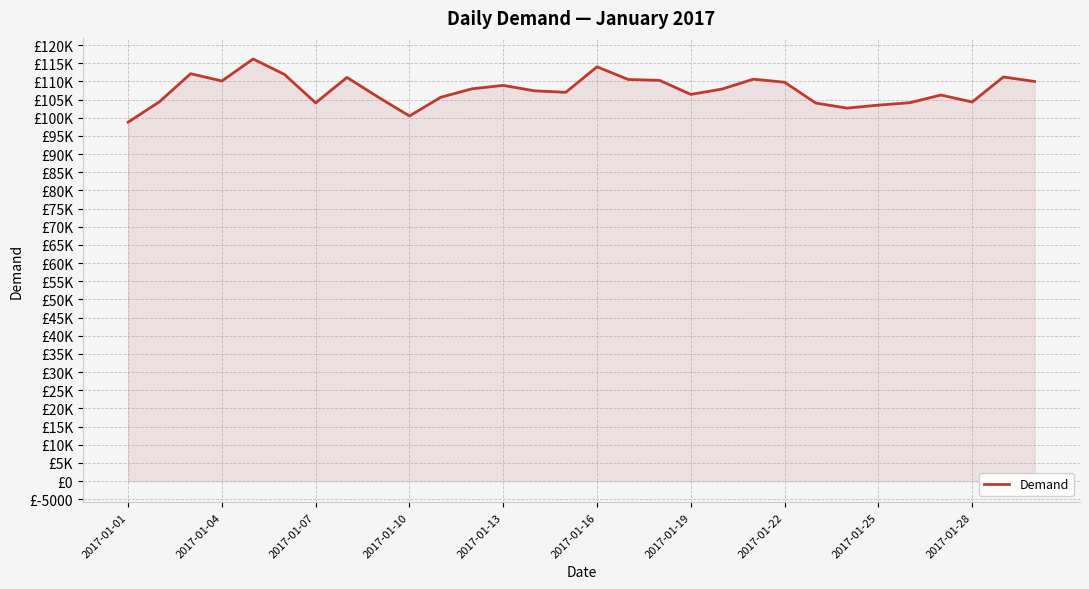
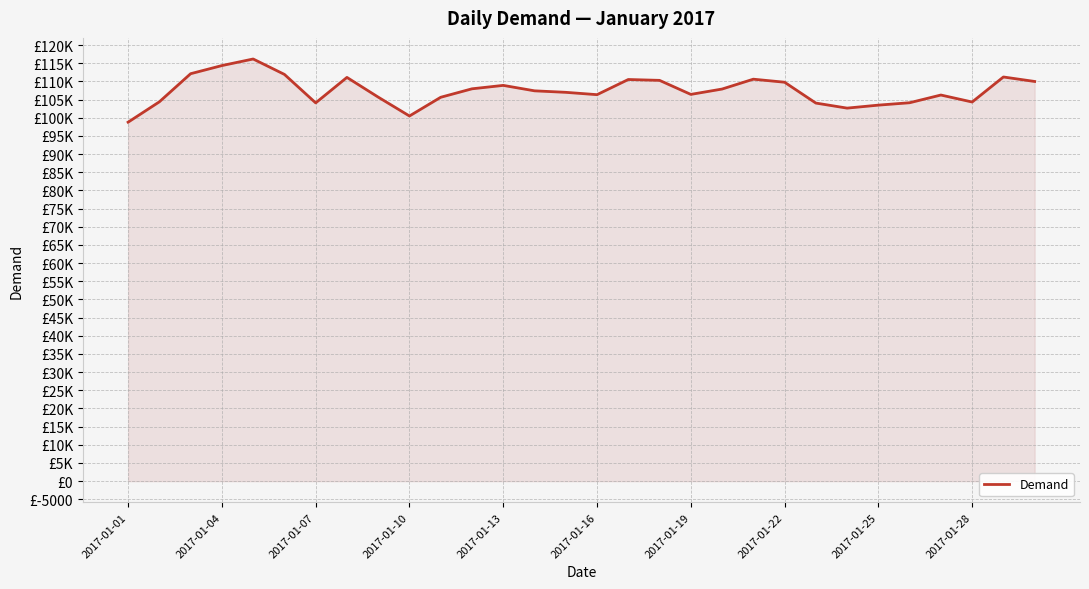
2017-01-04: £110000 -> £114000
2017-01-16: £114000 -> £106000
